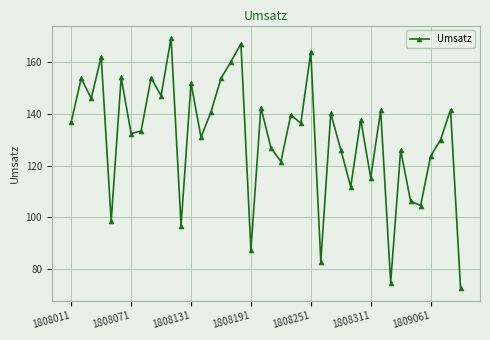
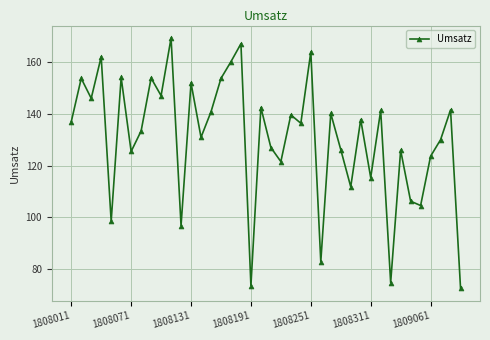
1808071: 132 -> 125
1808191: 87 -> 74
